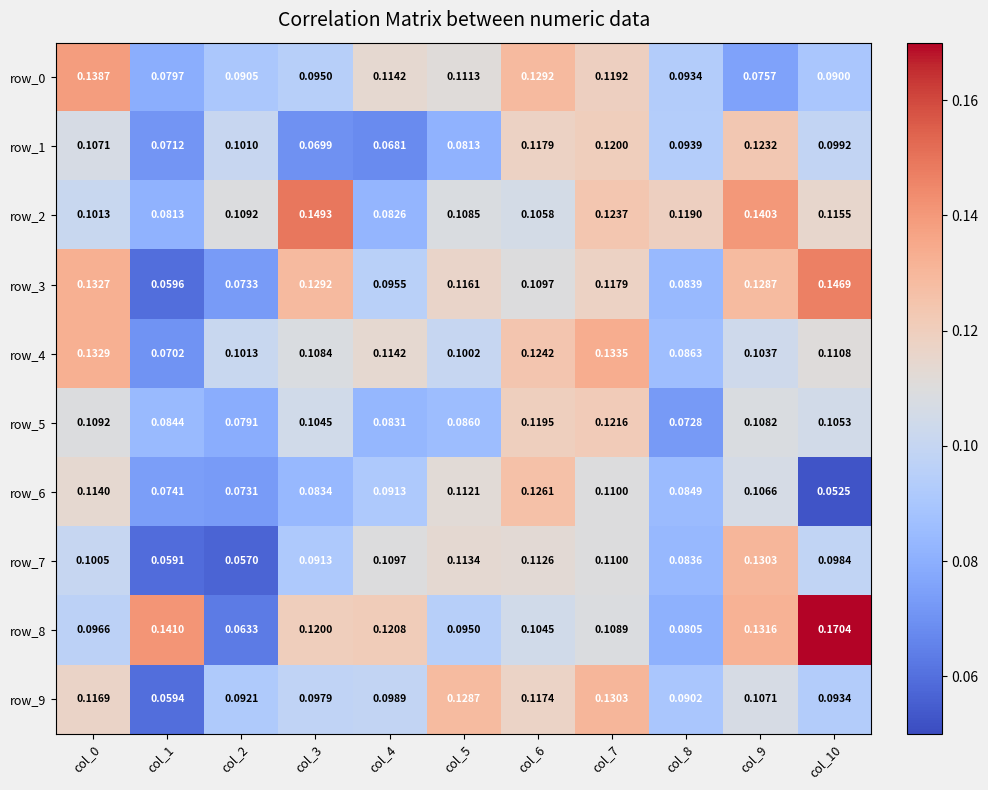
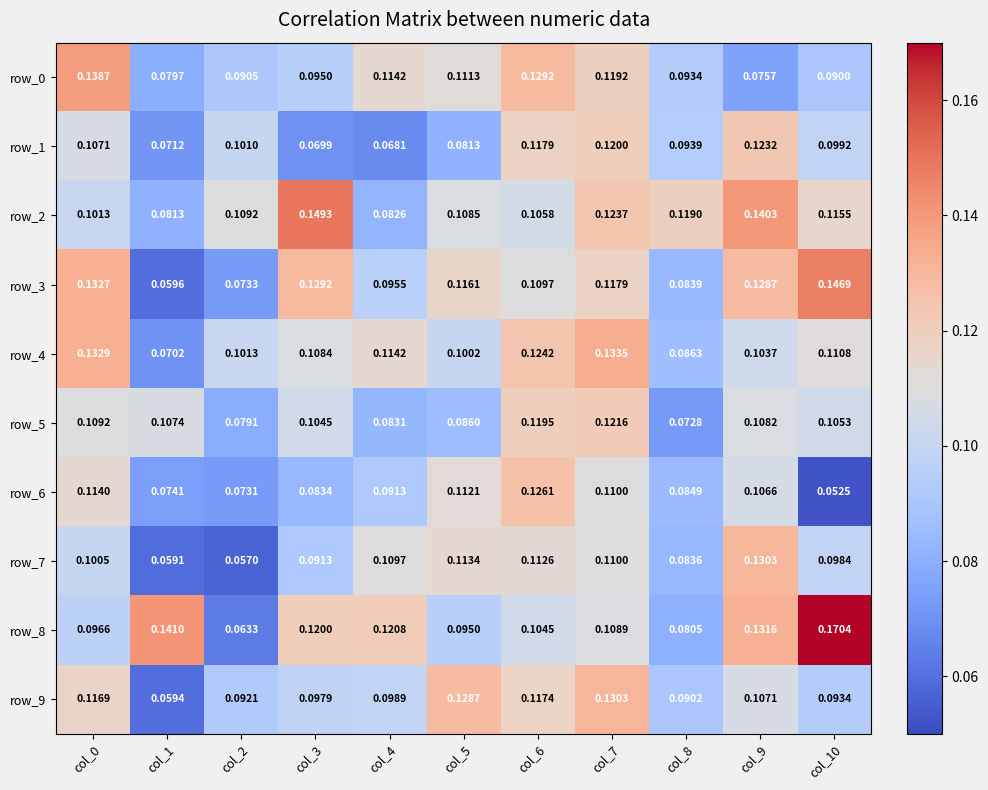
row_5, col_1: 0.0844 -> 0.1074
